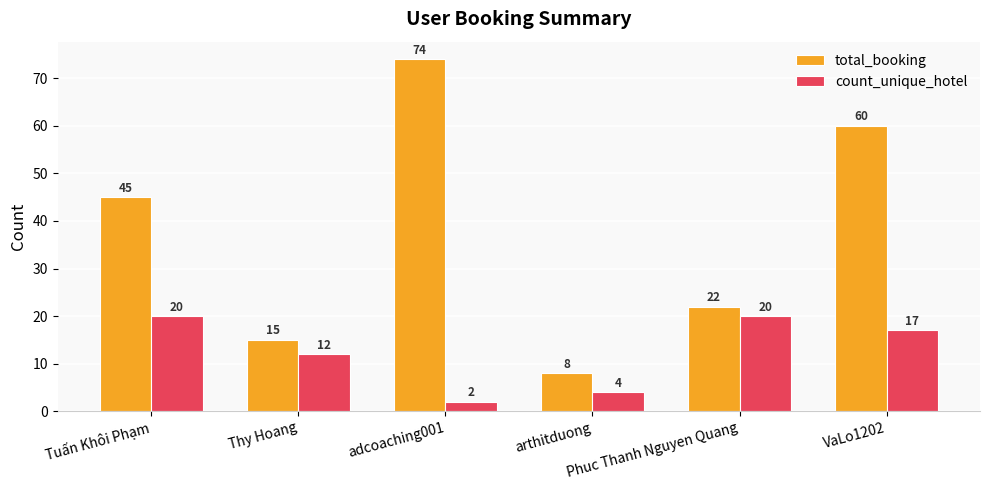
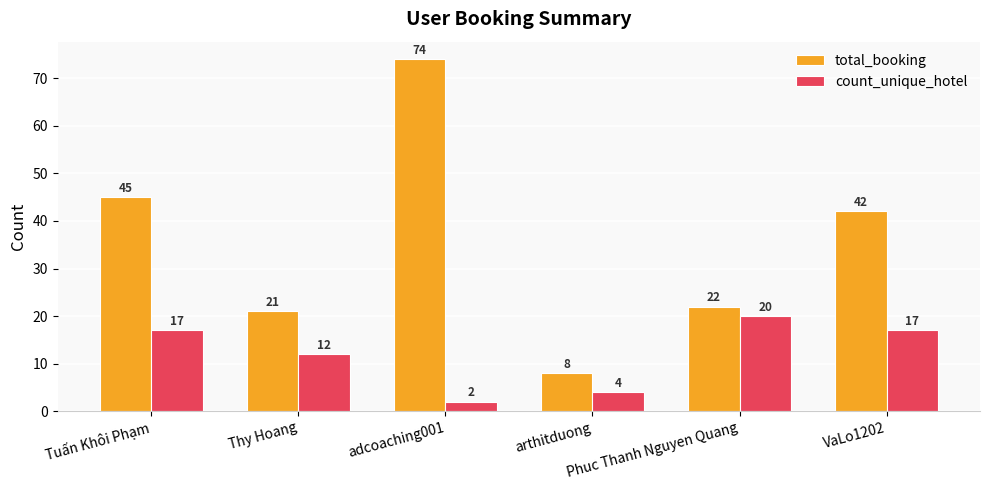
count_unique_hotel, Tuấn Khôi Phạm: 20 -> 17
total_booking, Thy Hoang: 15 -> 21
total_booking, VaLo1202: 60 -> 42
